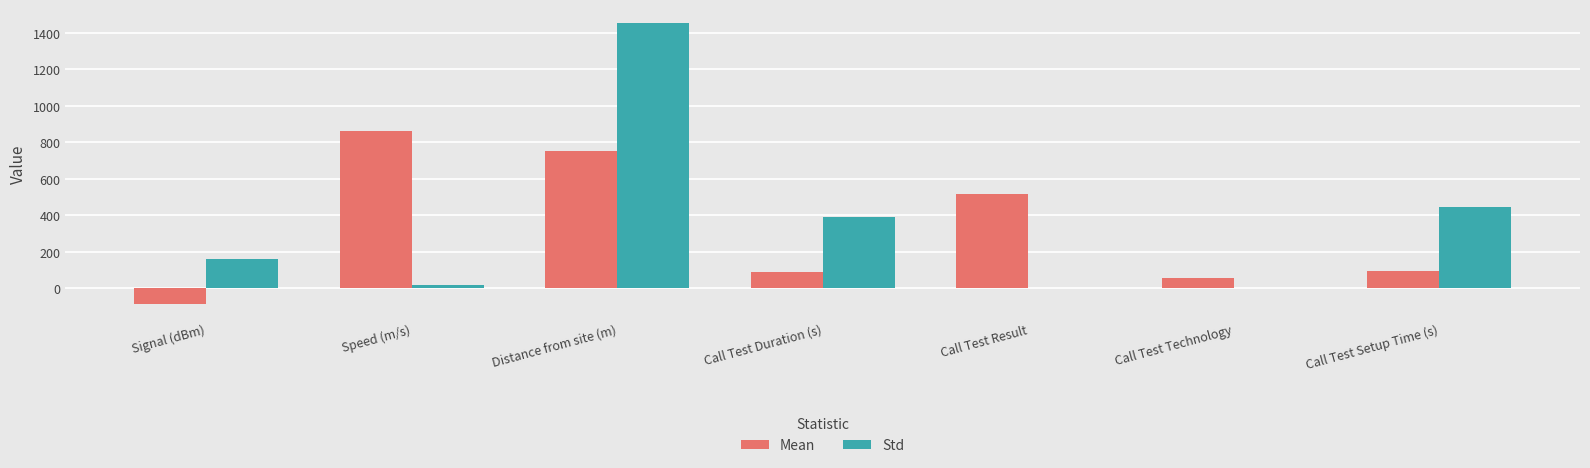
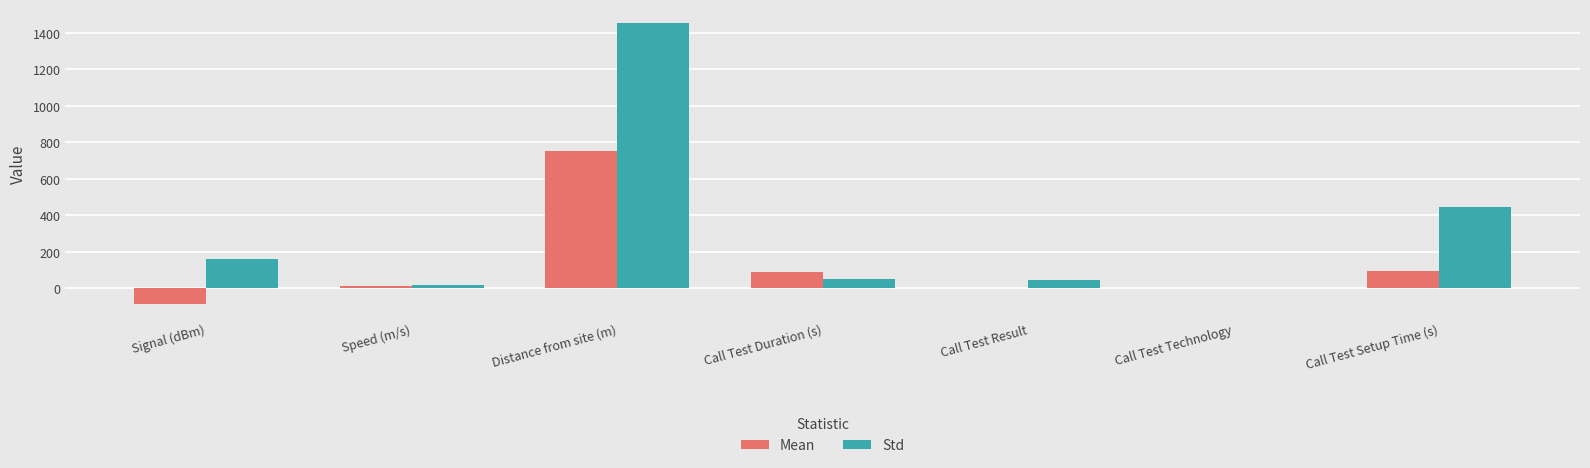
Mean, Speed (m/s): 860 -> 10
Std, Call Test Duration (s): 390 -> 50
Mean, Call Test Result: 510 -> 0
Std, Call Test Result: 0 -> 50
Mean, Call Test Technology: 60 -> 0
